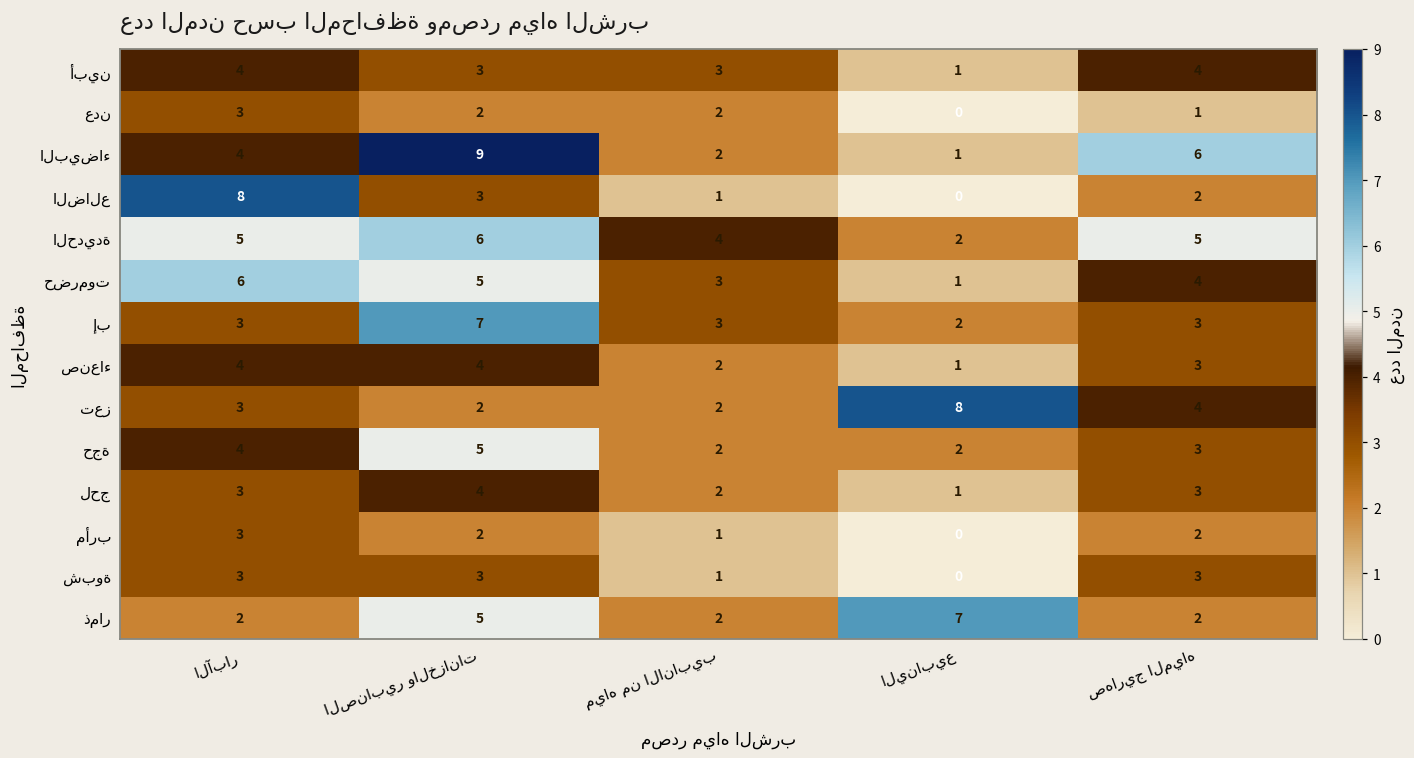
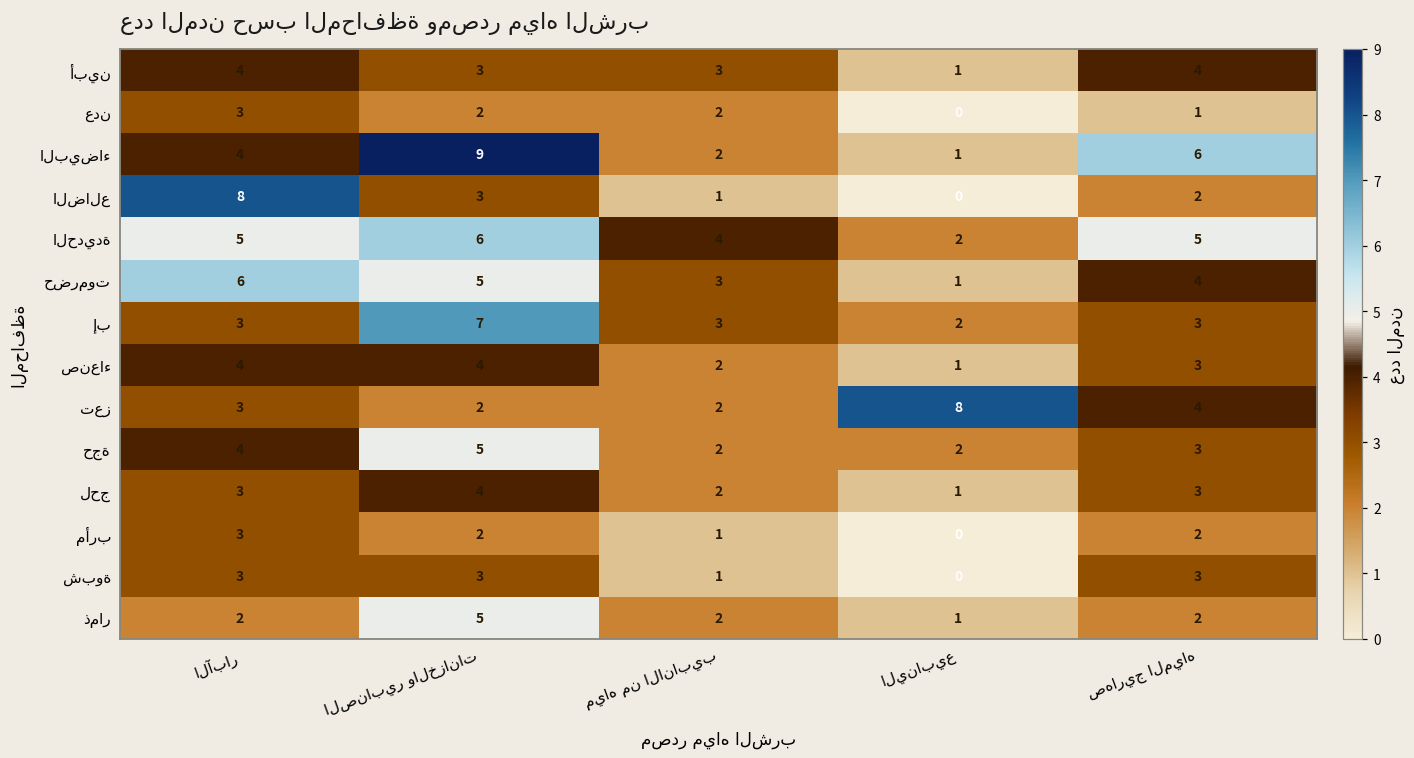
ذمار, الينابيع: 7 -> 1
